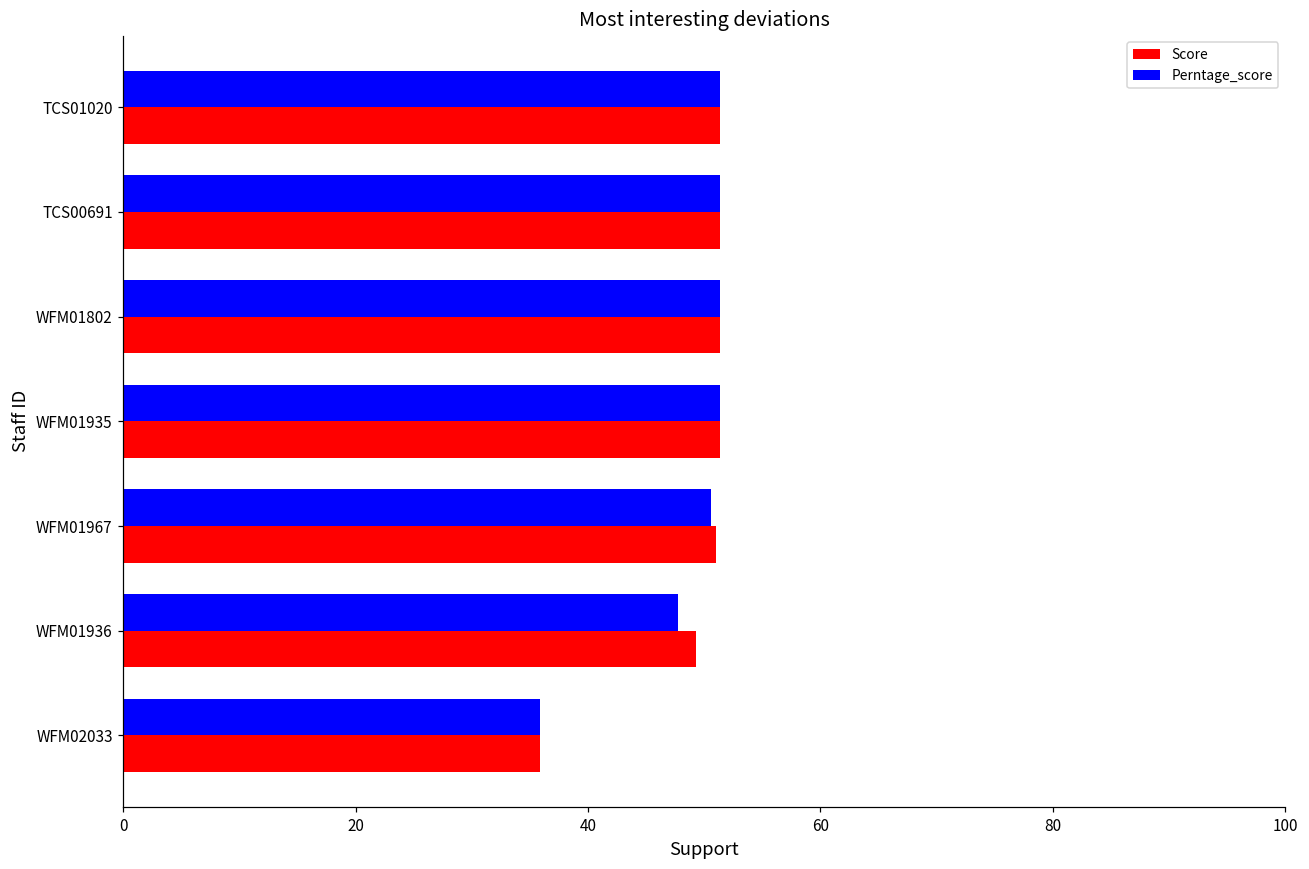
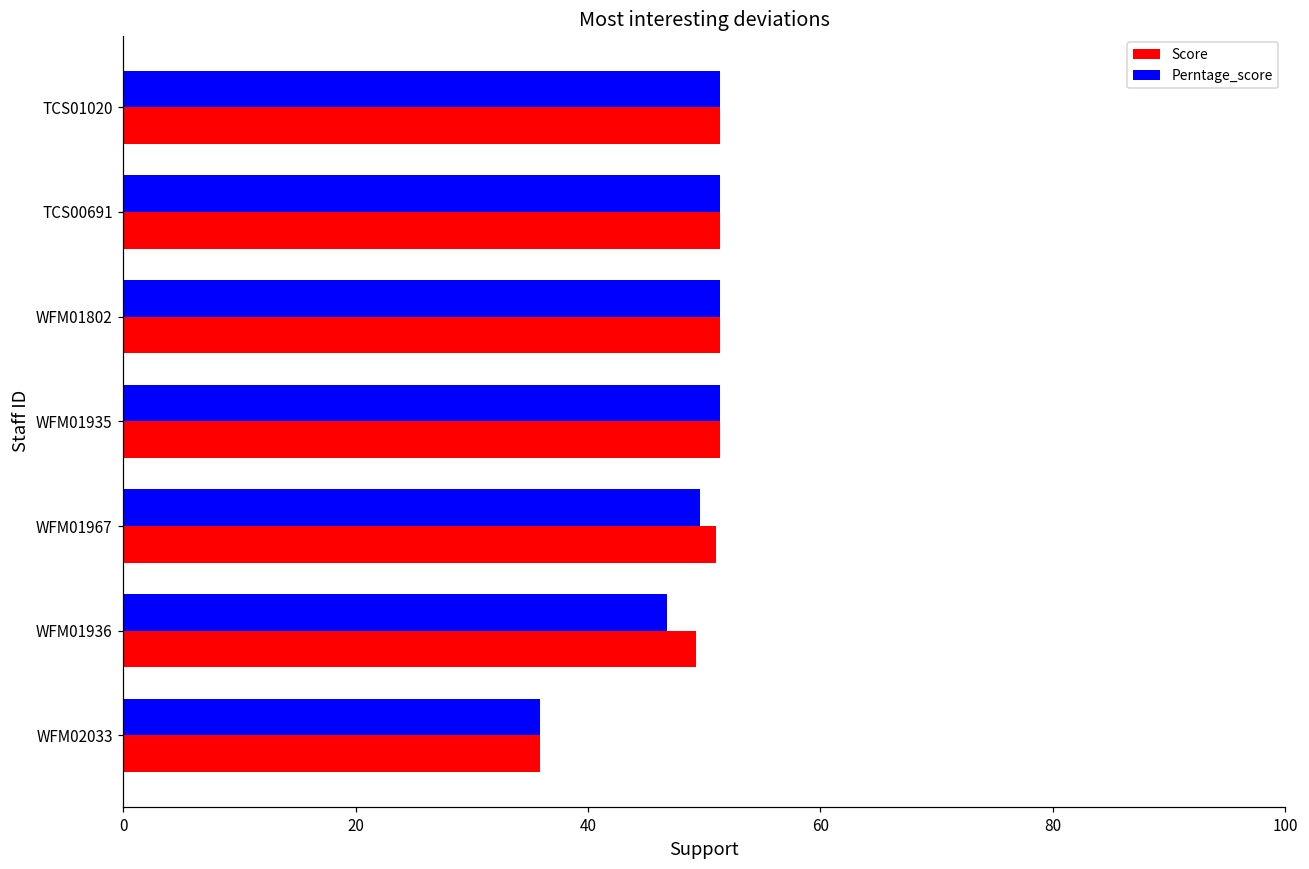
Perntage_score, WFM01967: 50.5 -> 49.7
Perntage_score, WFM01936: 47.7 -> 46.8
